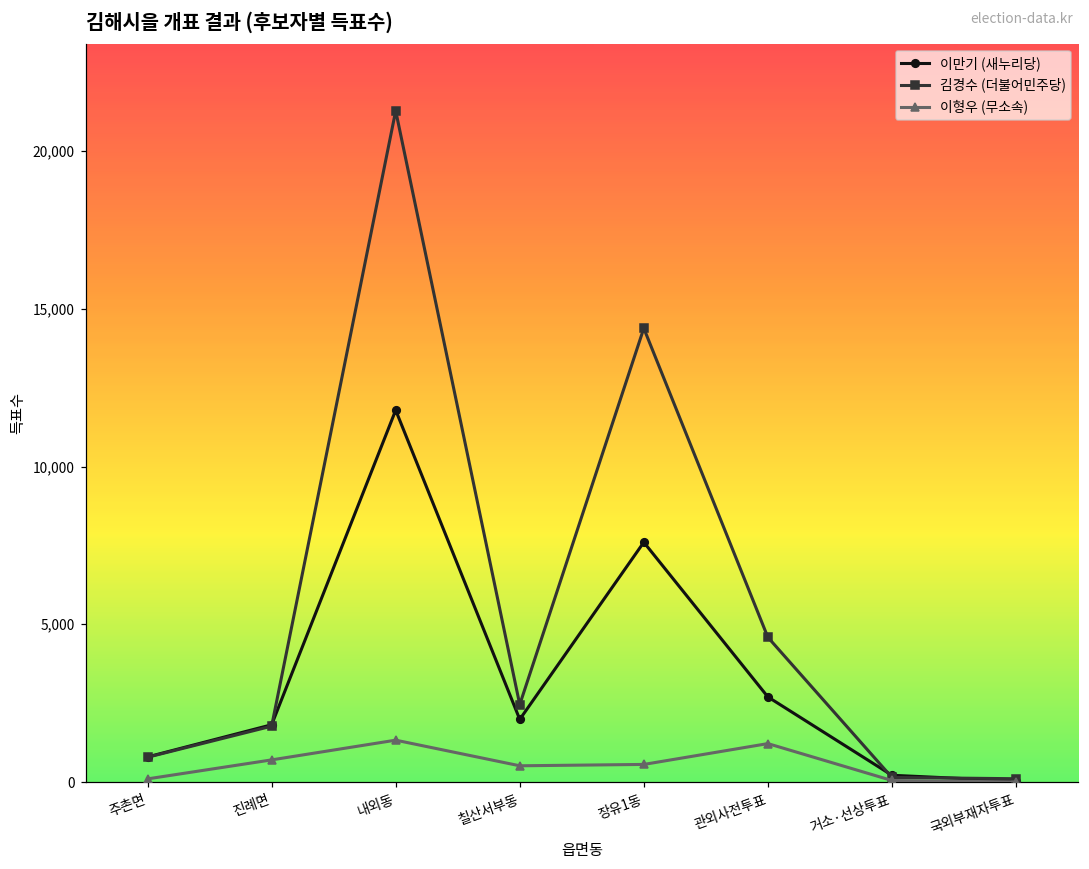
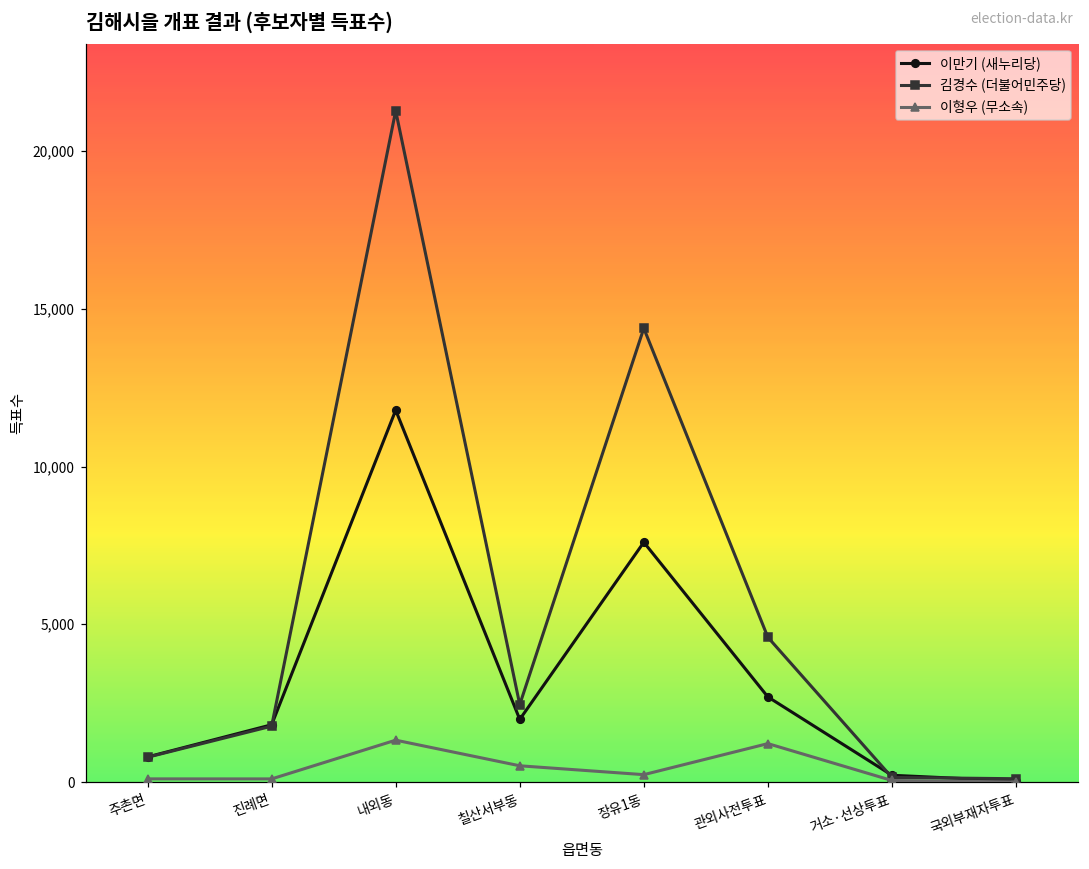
이형우 (무소속), 진례면: 700 -> 100
이형우 (무소속), 장유1동: 600 -> 200
